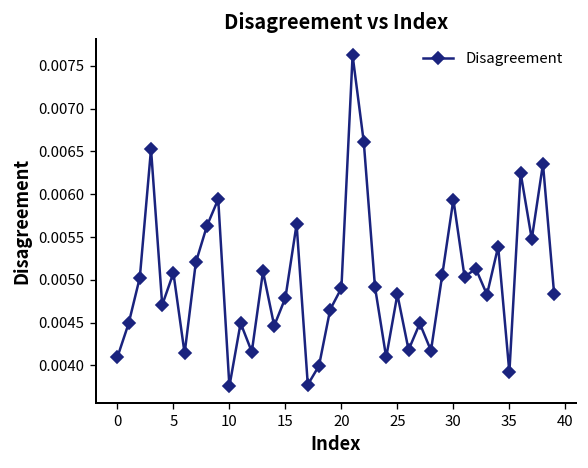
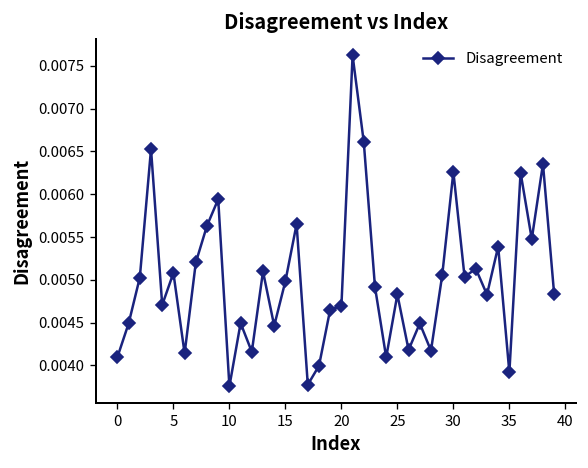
15: 0.0048 -> 0.0050
20: 0.0049 -> 0.0047
30: 0.0059 -> 0.0063
